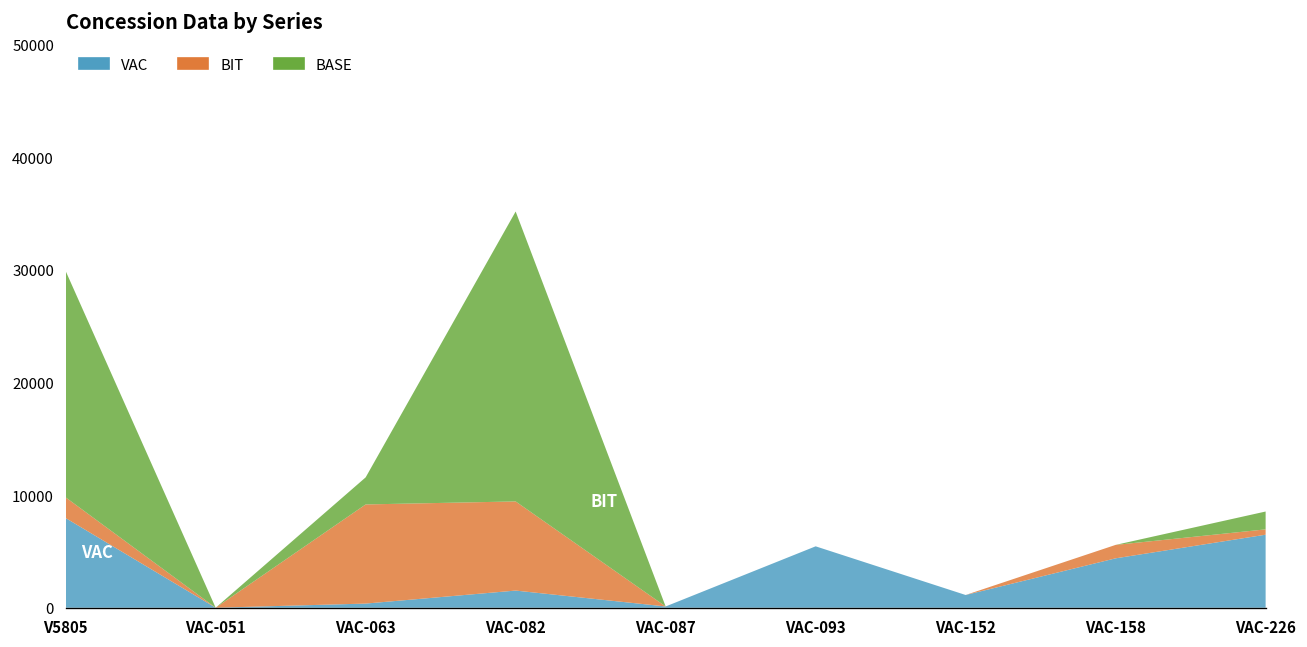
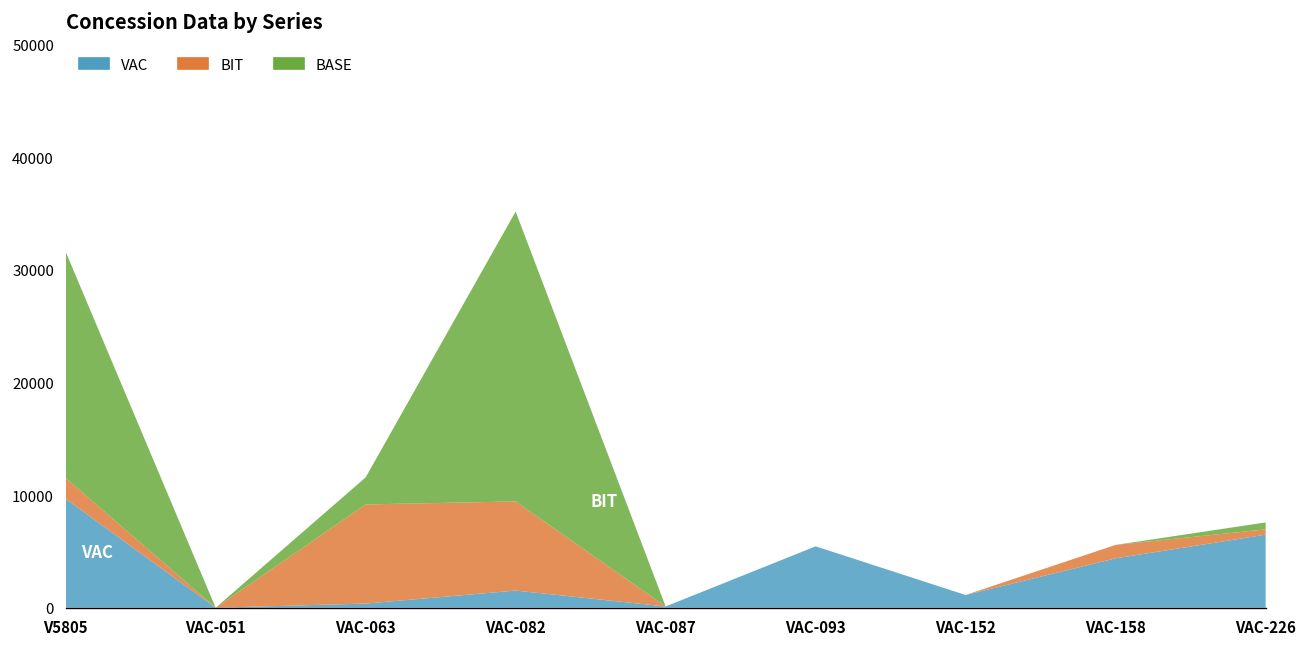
VAC, V5805: 8000 -> 10000
BASE, VAC-226: 2000 -> 1000
